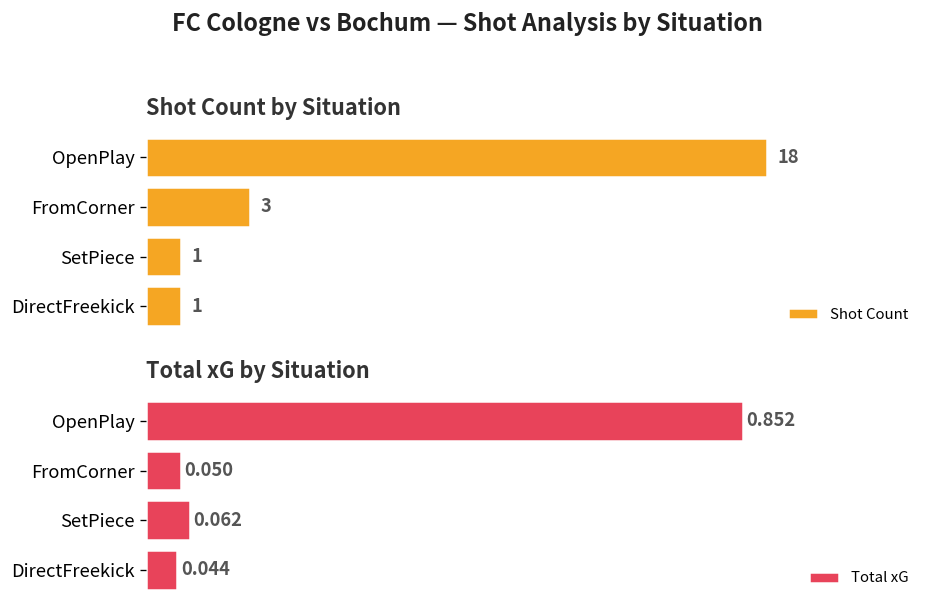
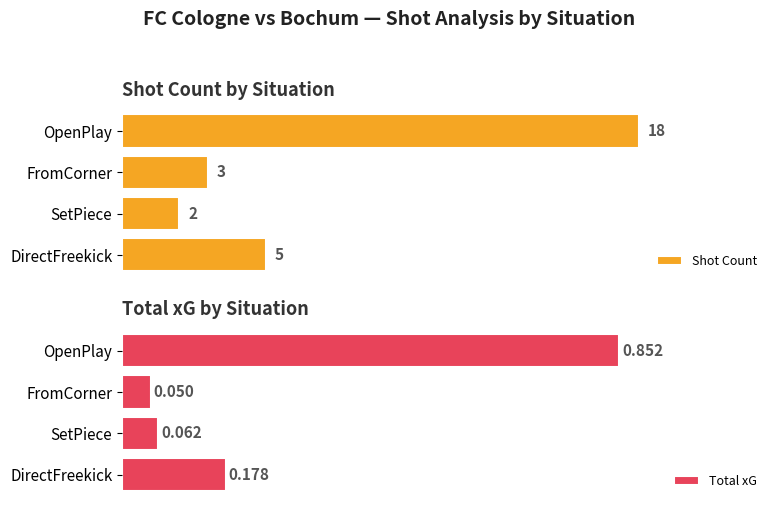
Shot Count by Situation, SetPiece: 1 -> 2
Shot Count by Situation, DirectFreekick: 1 -> 5
Total xG by Situation, DirectFreekick: 0.044 -> 0.178
